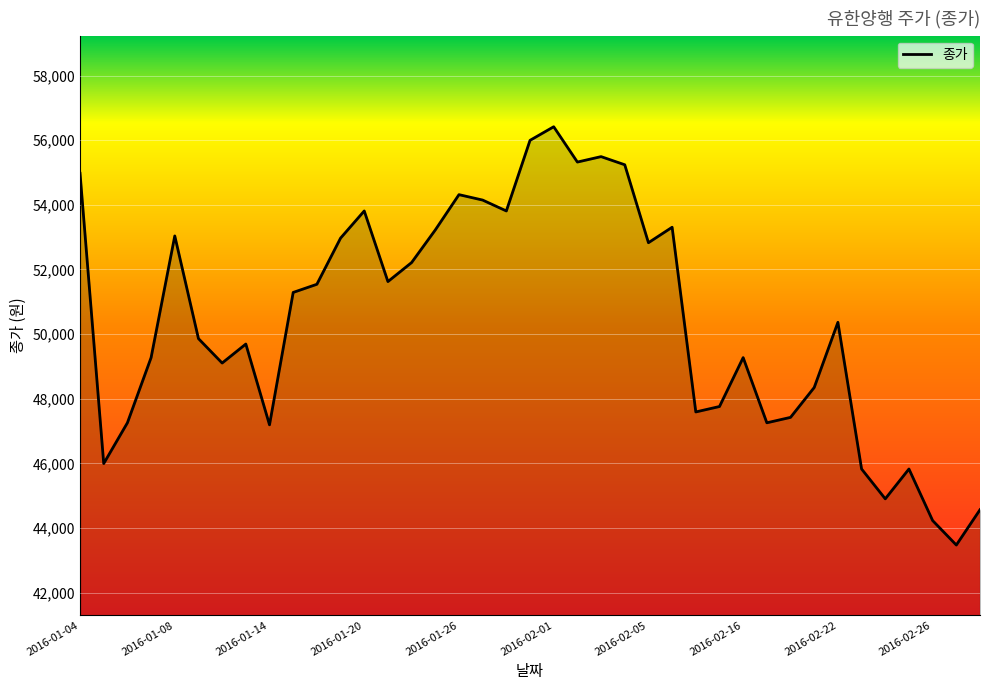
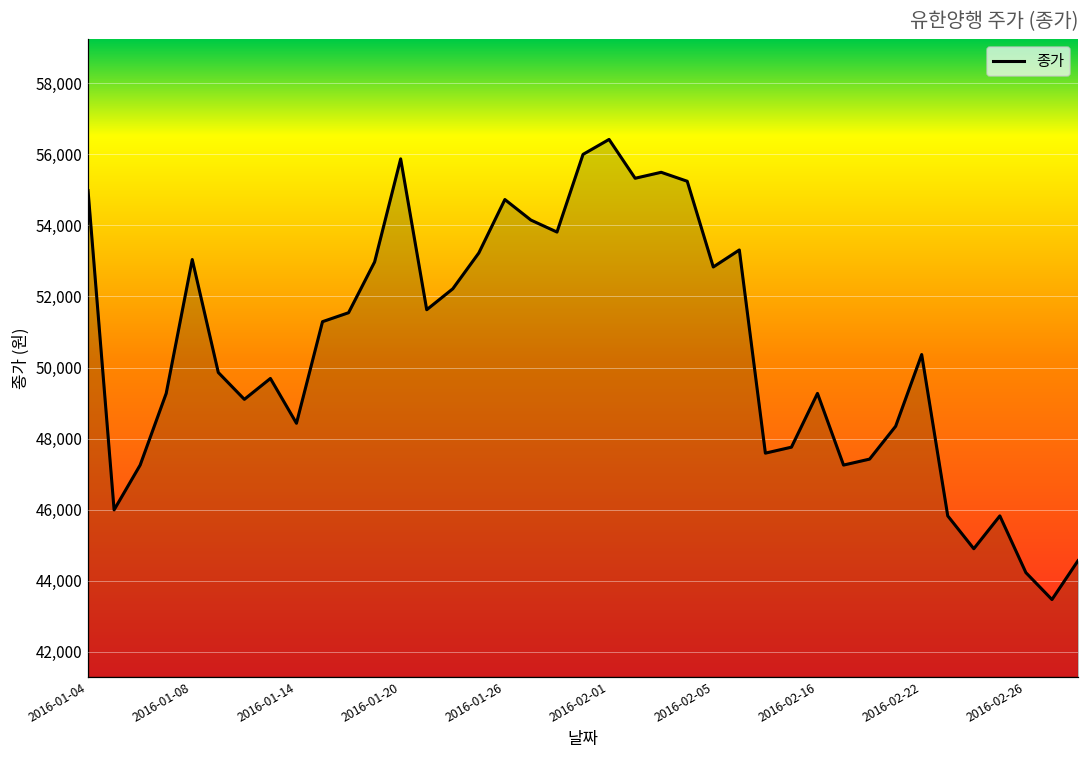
2016-01-14: 47,200 -> 48,400
2016-01-20: 53,800 -> 55,900
2016-01-26: 54,300 -> 54,700
